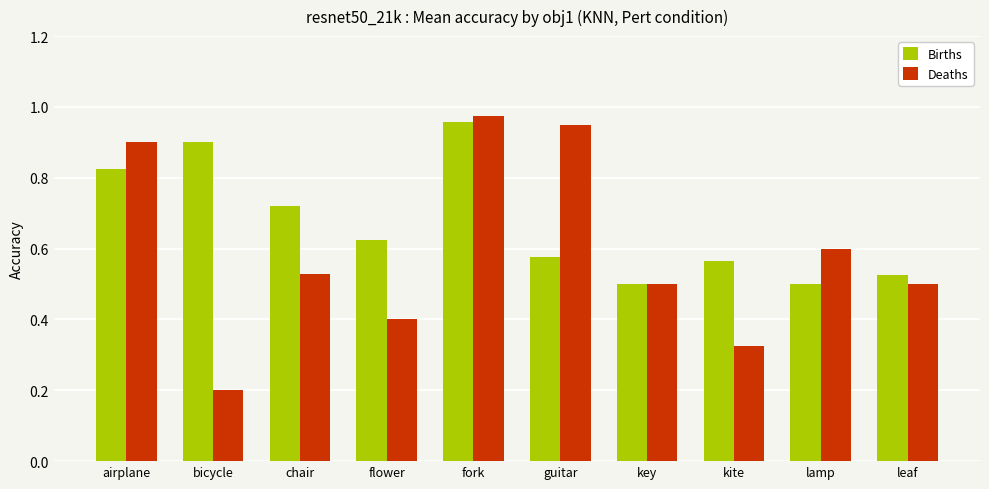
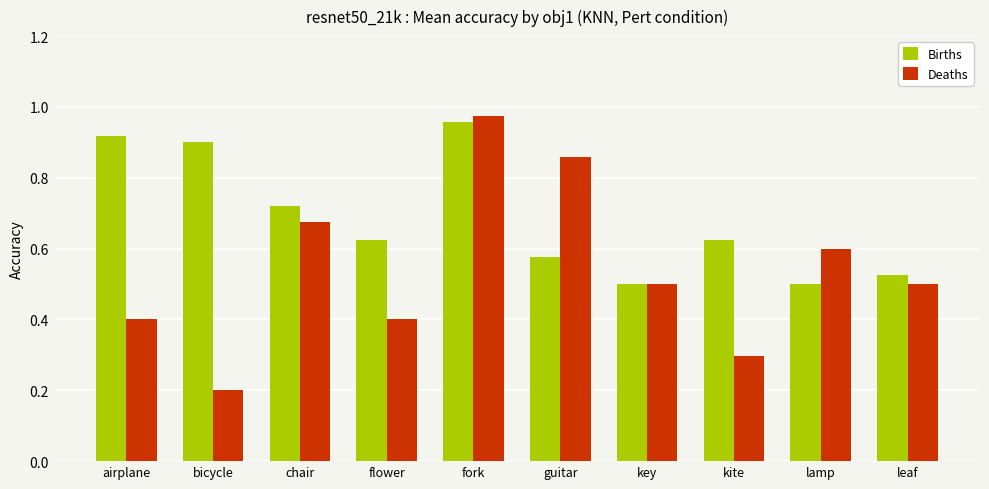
Births, airplane: 0.83 -> 0.92
Deaths, airplane: 0.9 -> 0.4
Deaths, chair: 0.53 -> 0.68
Deaths, guitar: 0.95 -> 0.86
Births, kite: 0.56 -> 0.63
Deaths, kite: 0.33 -> 0.30
